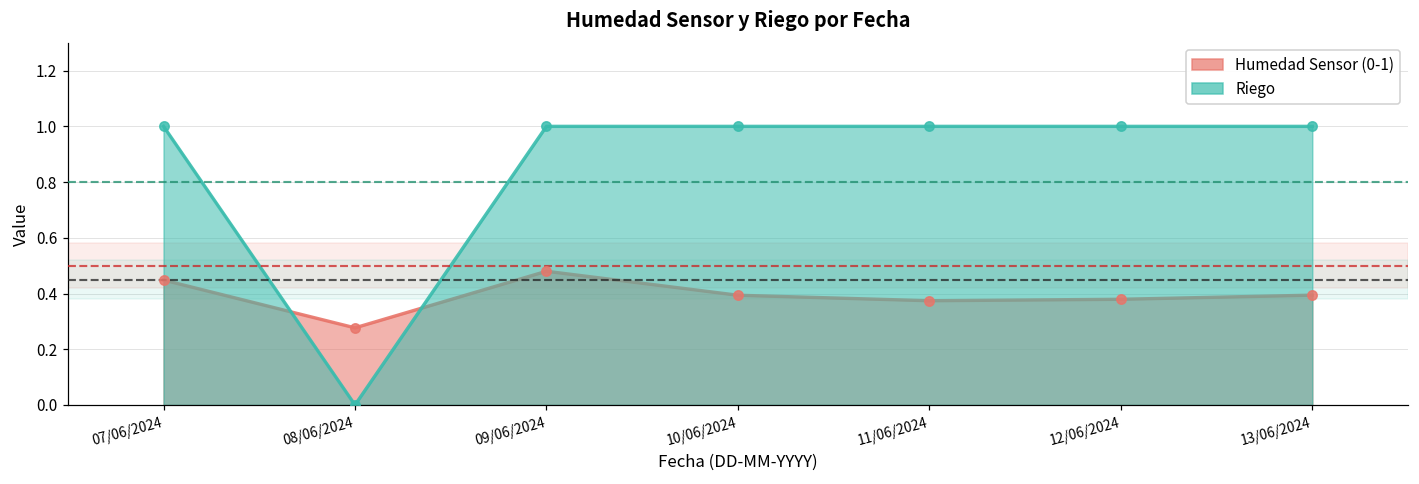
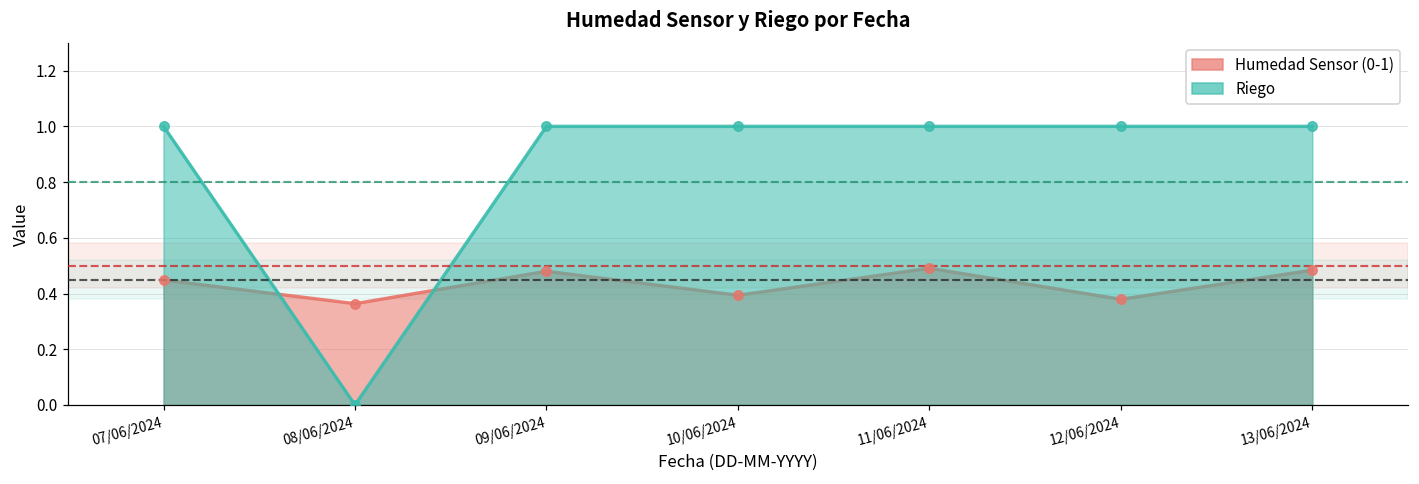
Humedad Sensor (0-1), 08/06/2024: 0.28 -> 0.36
Humedad Sensor (0-1), 11/06/2024: 0.37 -> 0.49
Humedad Sensor (0-1), 13/06/2024: 0.39 -> 0.48
